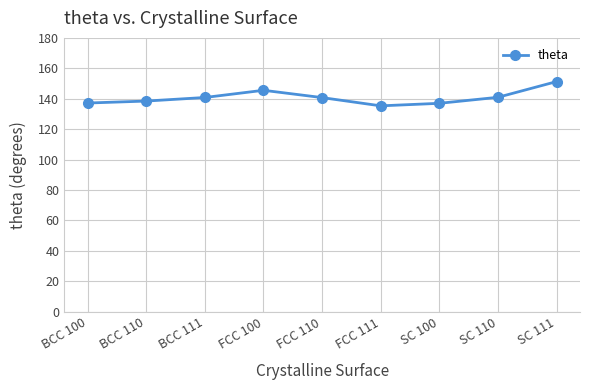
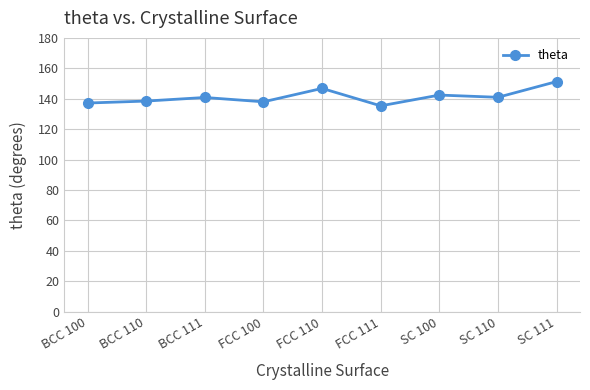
FCC 100: 146 -> 138
FCC 110: 141 -> 147
SC 100: 137 -> 142
